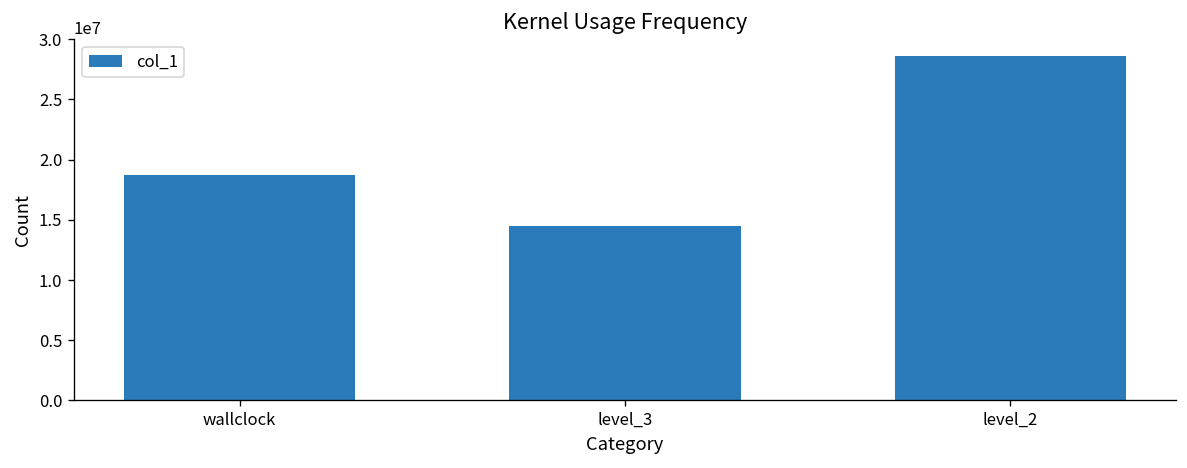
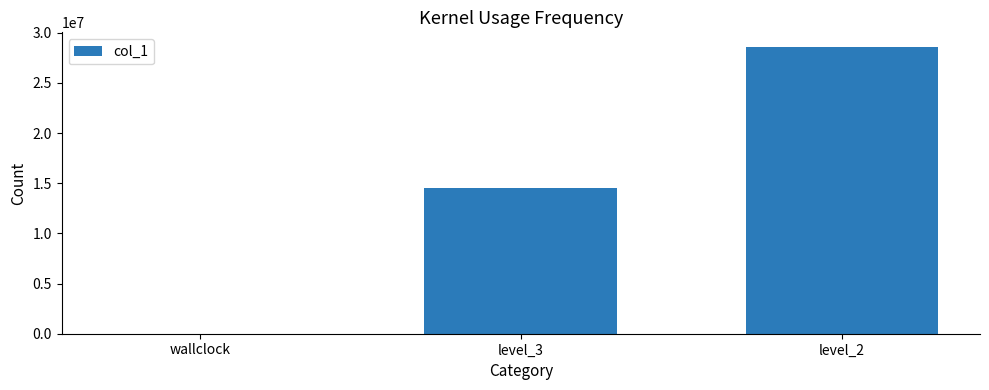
wallclock: 18700000 -> 0
